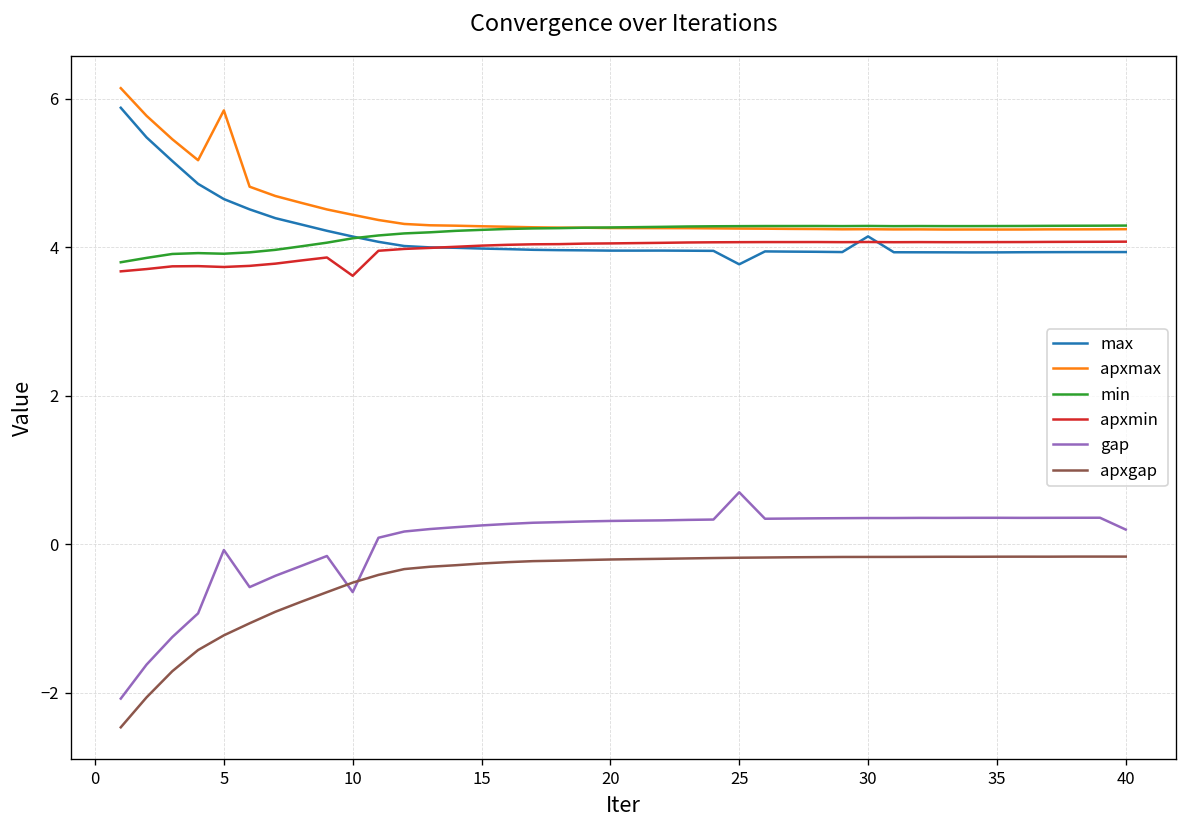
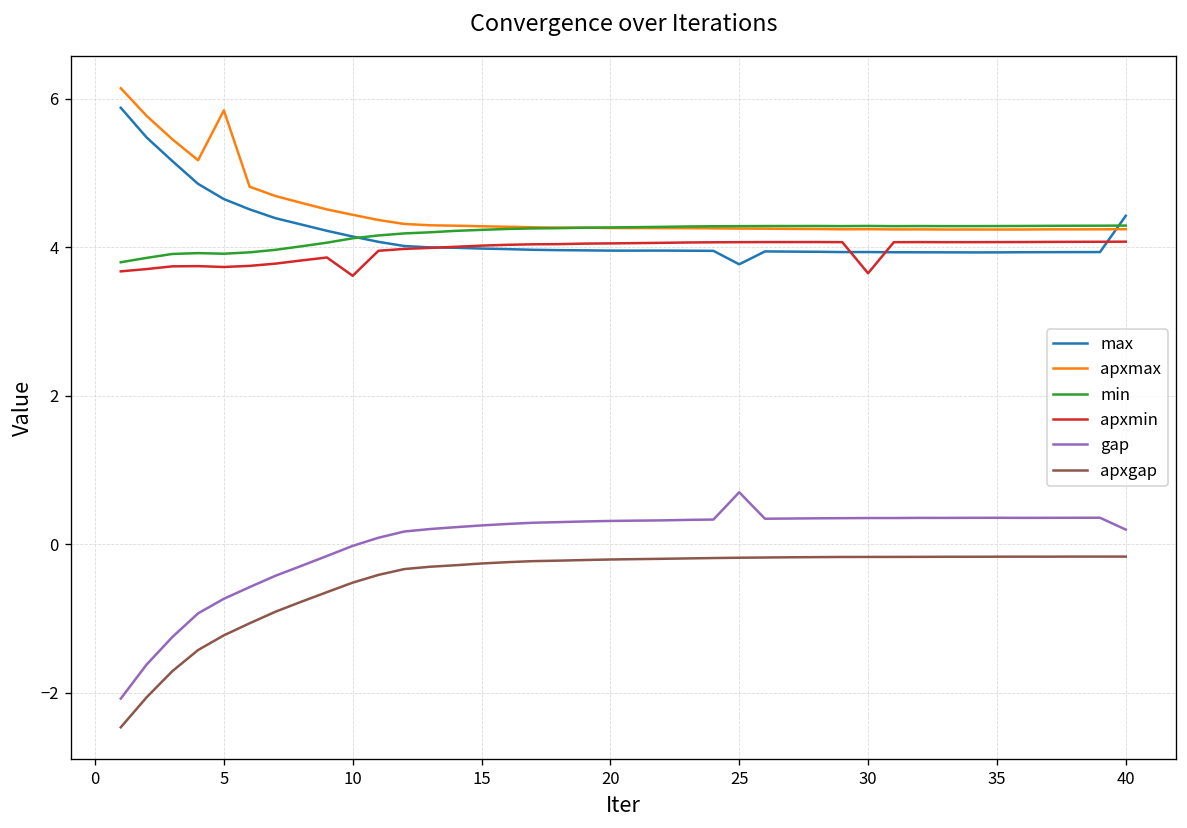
gap, 5: -0.1 -> -0.7
gap, 10: -0.6 -> 0.0
max, 30: 4.1 -> 3.9
apxmin, 30: 4.1 -> 3.7
max, 40: 3.9 -> 4.4
